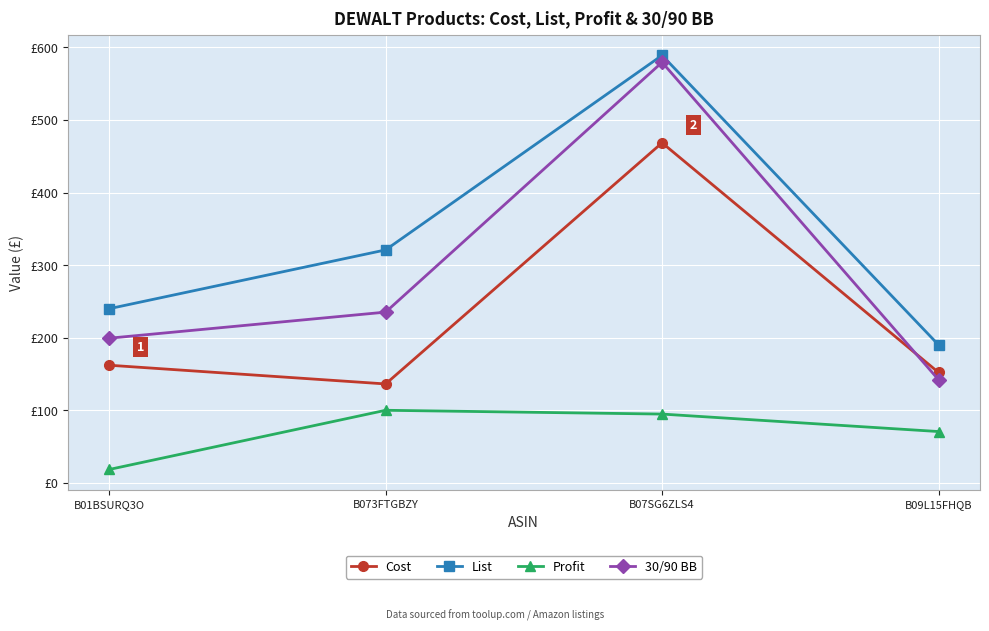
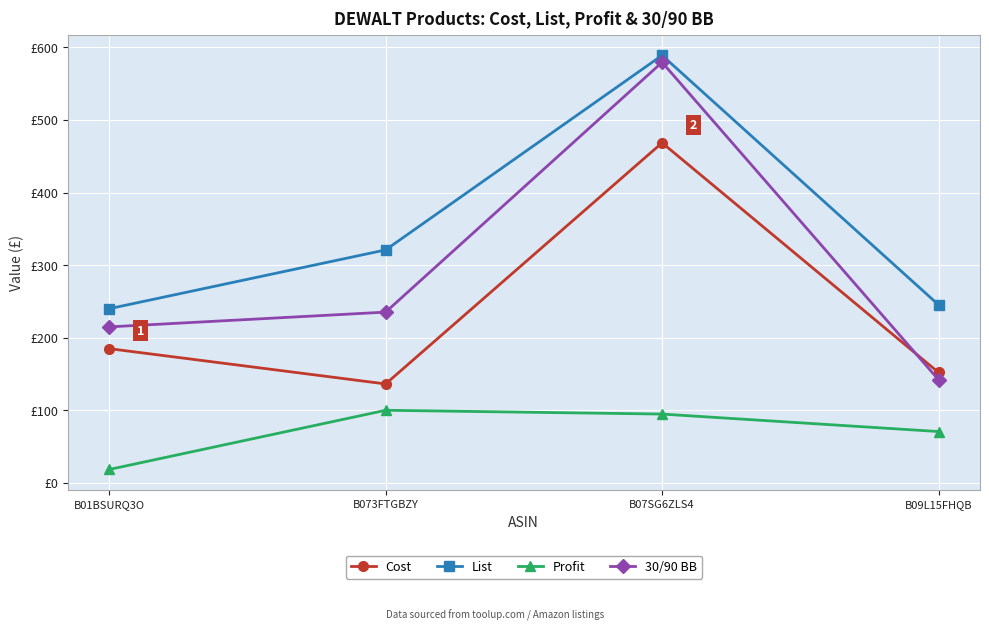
Cost, B01BSURQ3O: £160 -> £180
30/90 BB, B01BSURQ3O: £200 -> £210
List, B09L15FHQB: £190 -> £250
